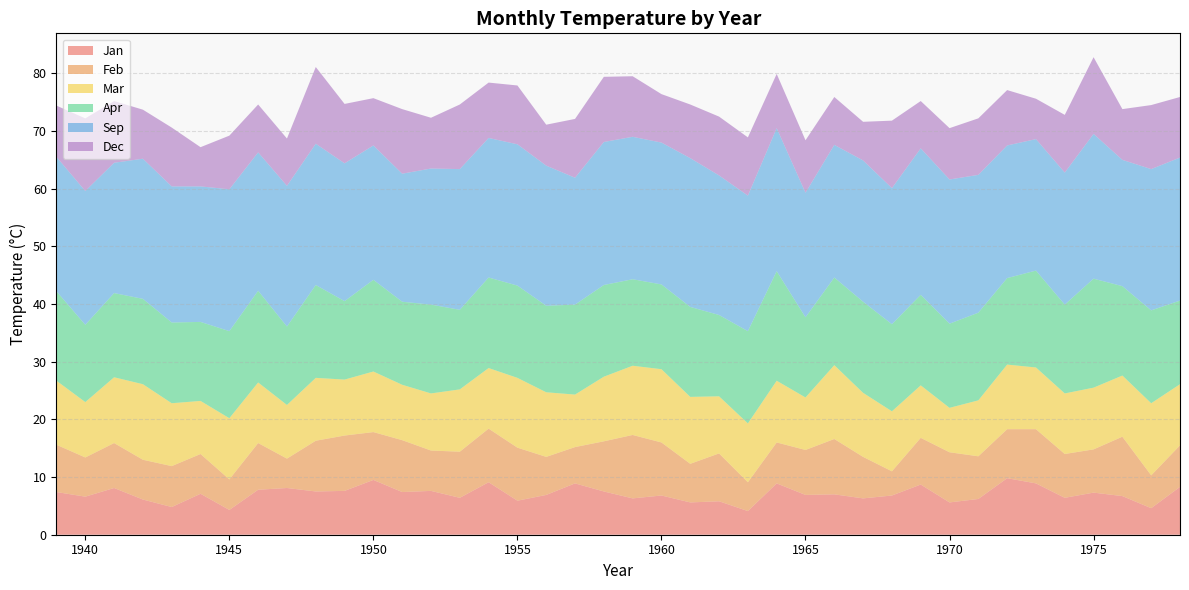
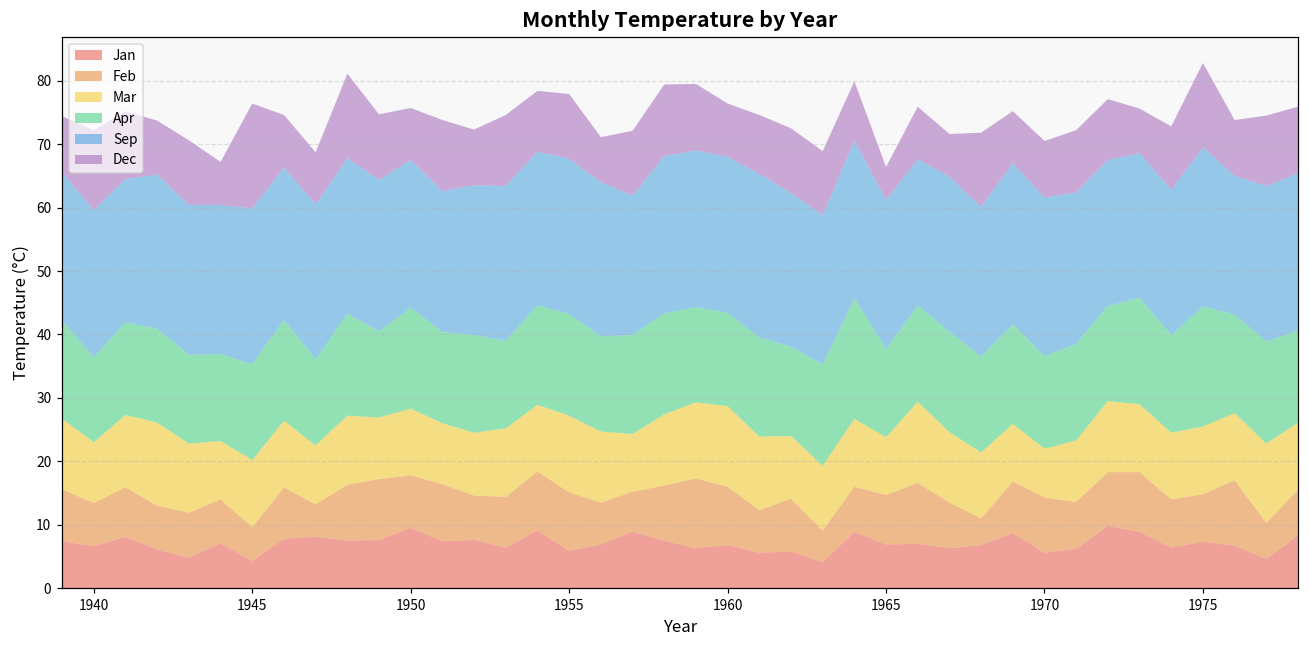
Dec, 1945: 9 -> 17
Sep, 1965: 22 -> 24
Dec, 1965: 9 -> 5
